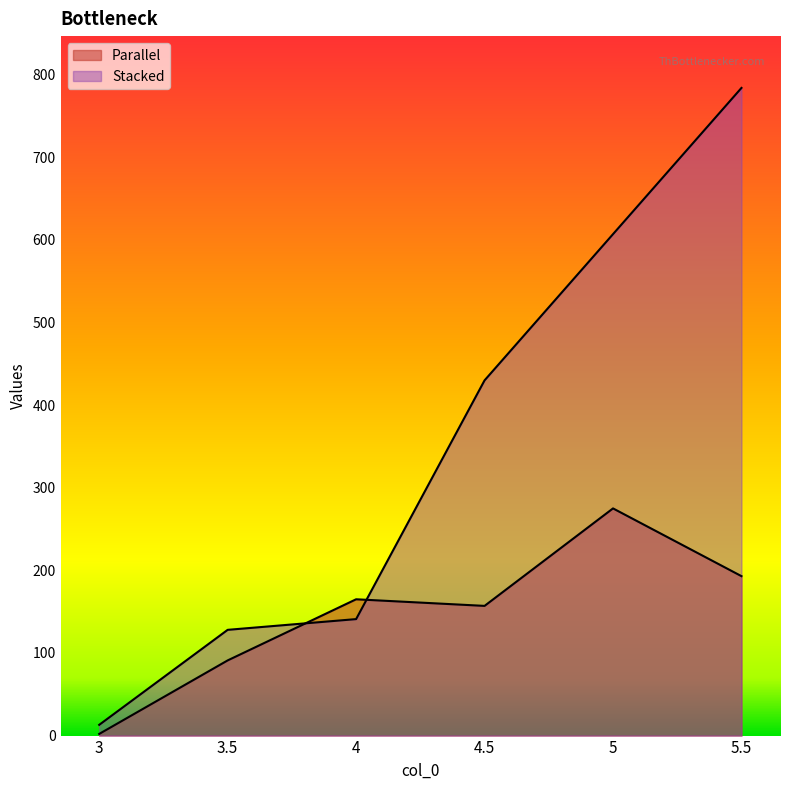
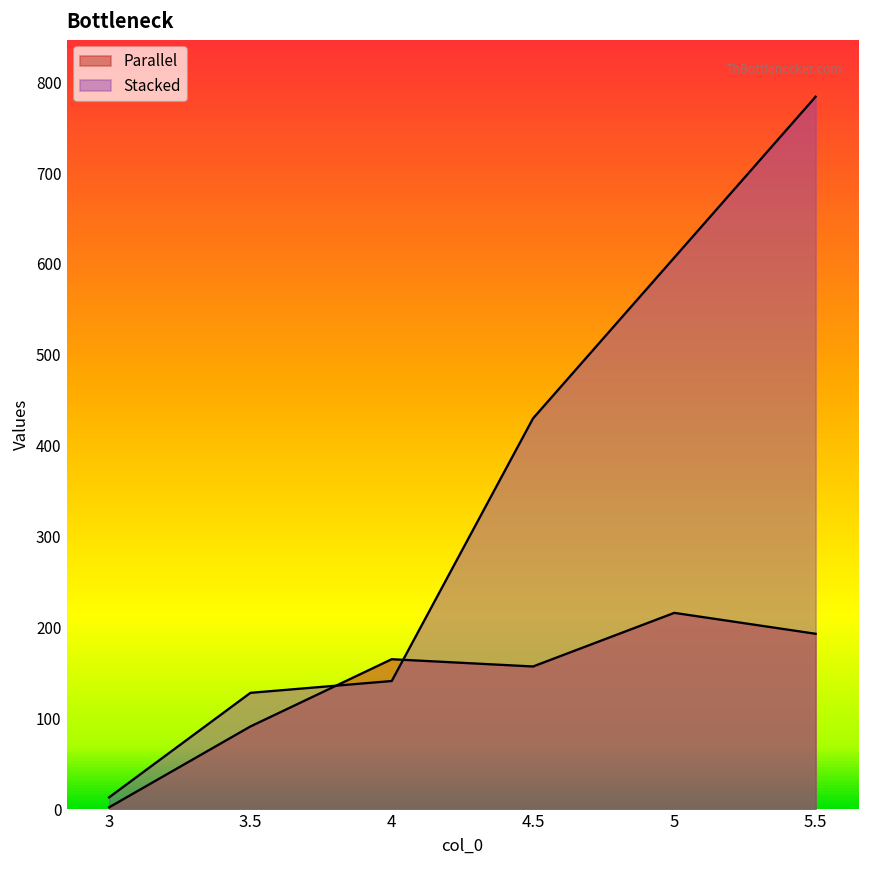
Parallel, 5: 280 -> 220
